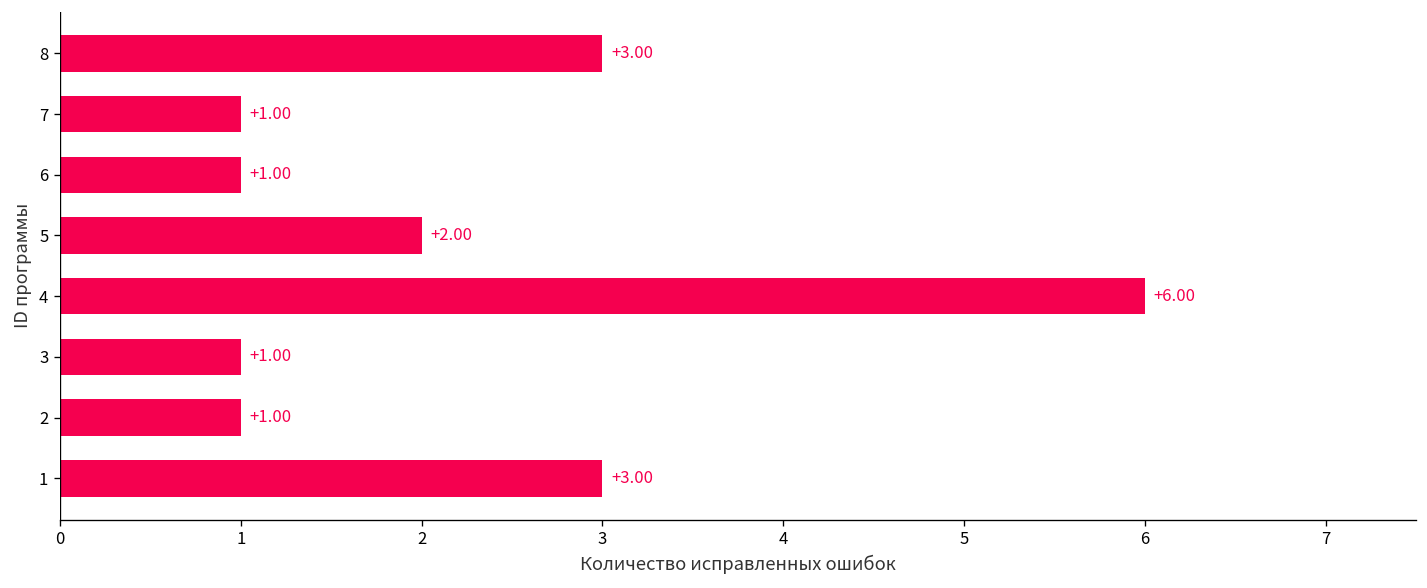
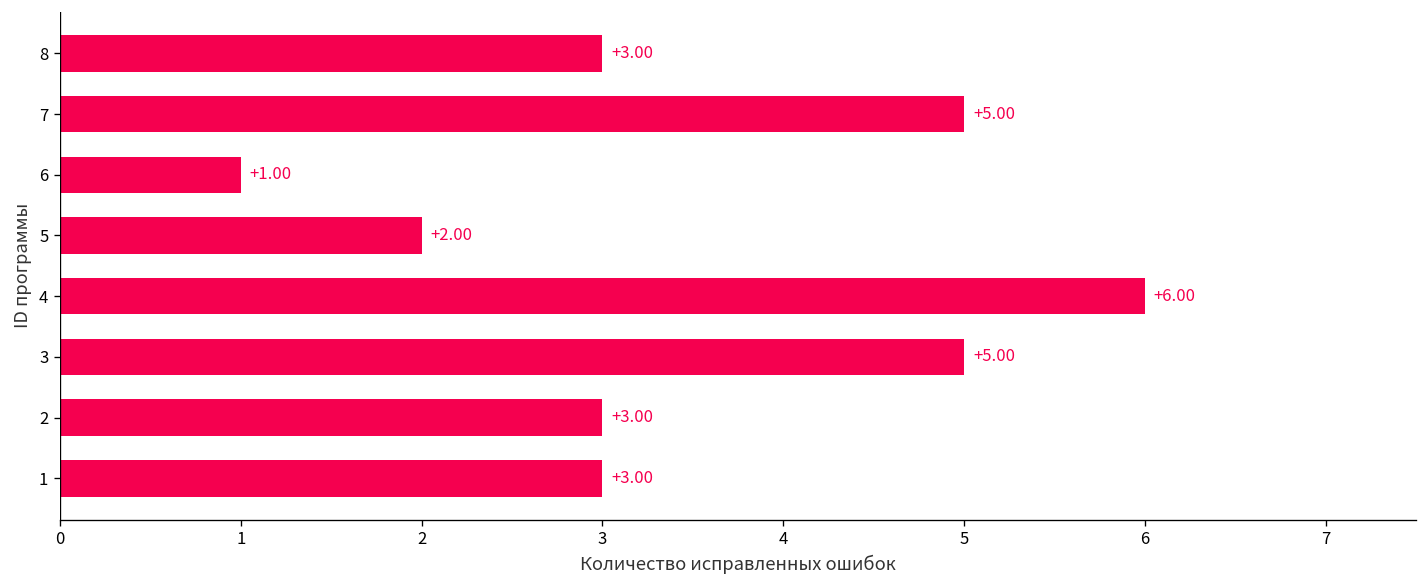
7: +1.00 -> +5.00
3: +1.00 -> +5.00
2: +1.00 -> +3.00
